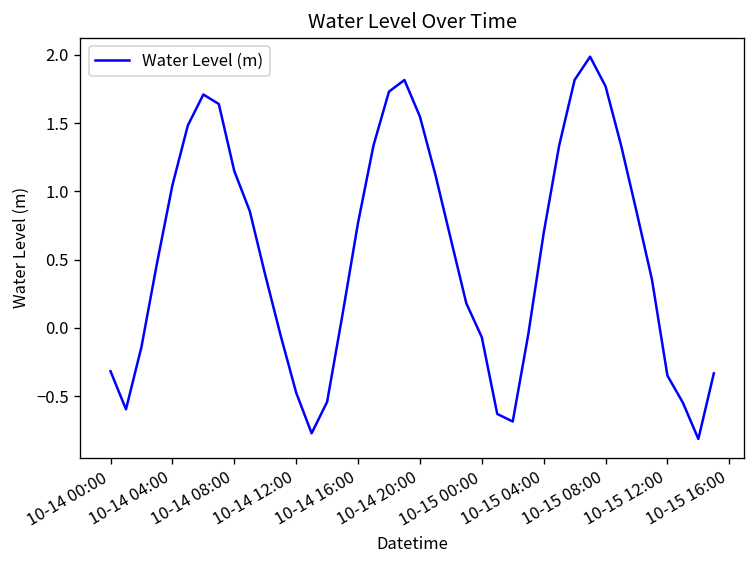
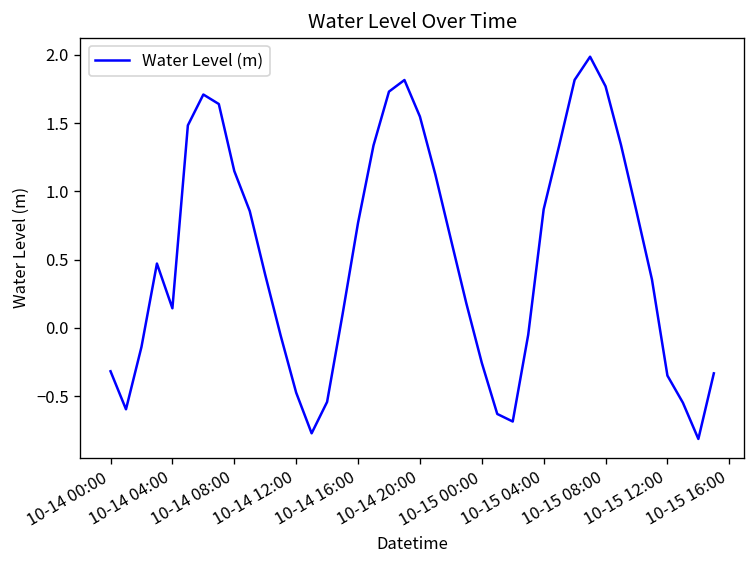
10-14 04:00: 1.05 -> 0.14
10-15 00:00: -0.07 -> -0.26
10-15 04:00: 0.69 -> 0.87
